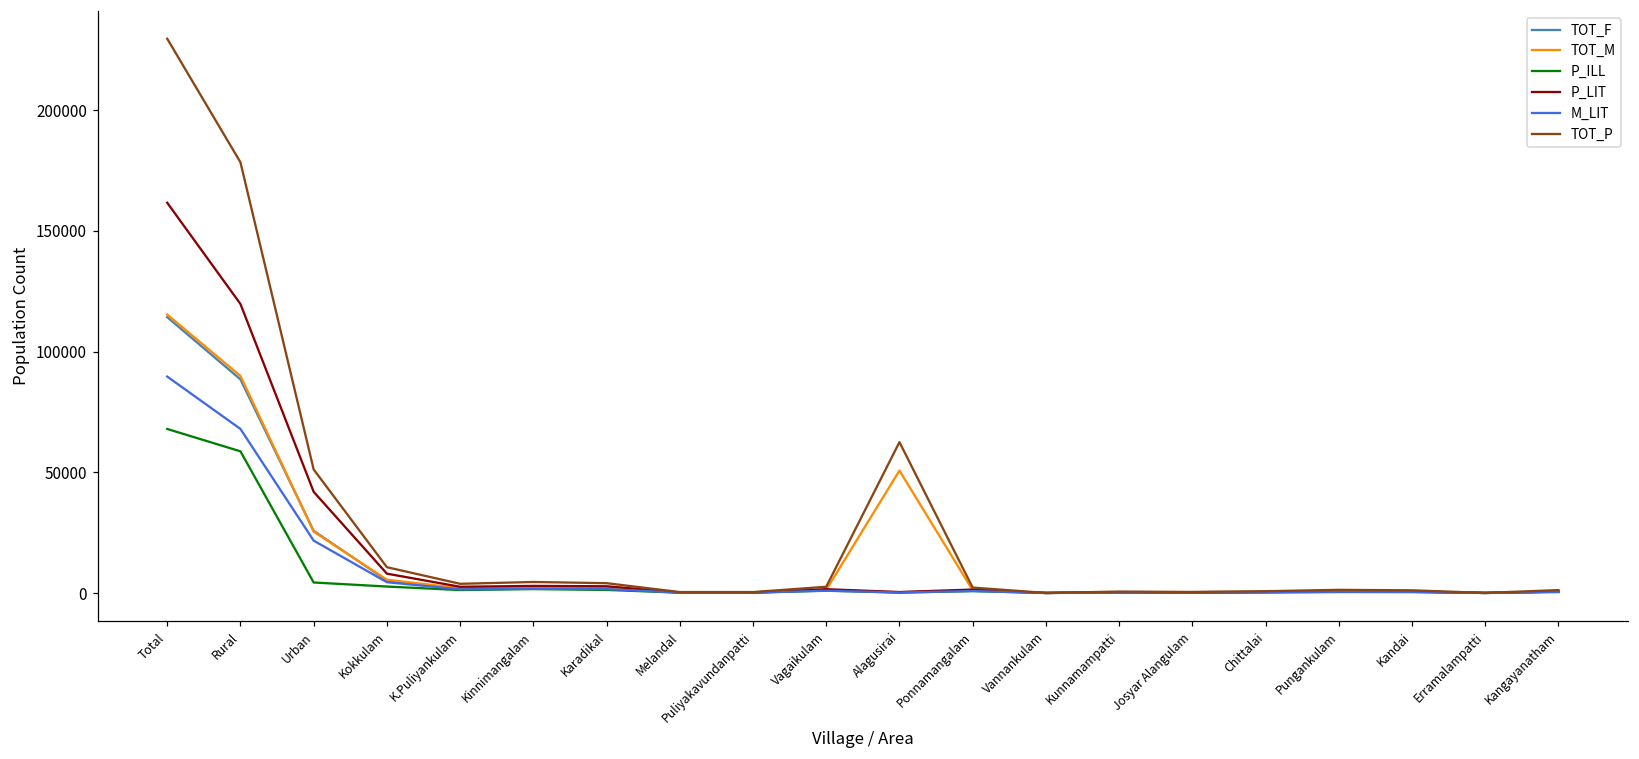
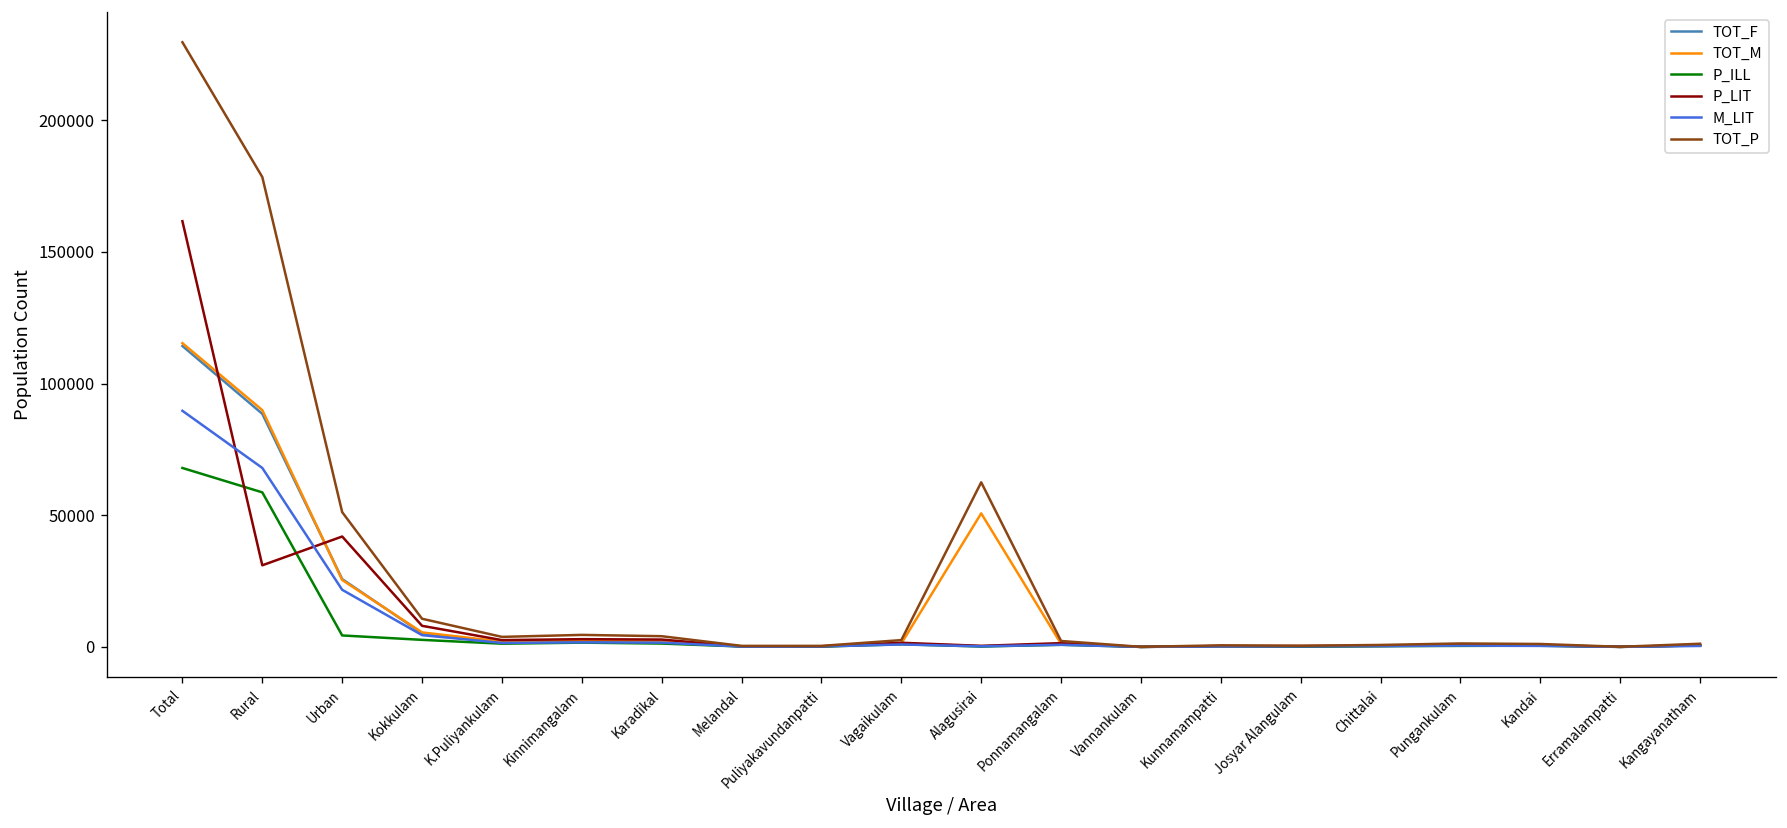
P_LIT, Rural: 120000 -> 31000
